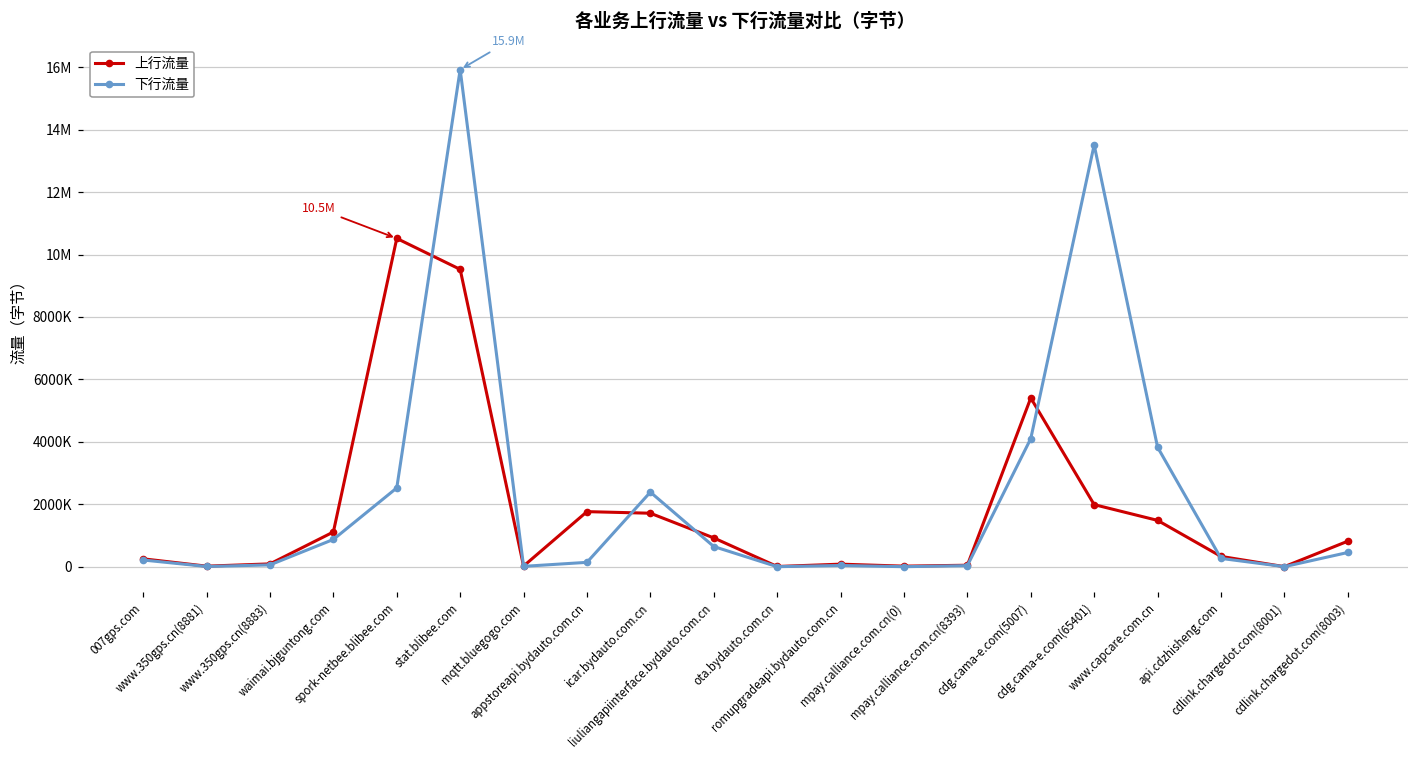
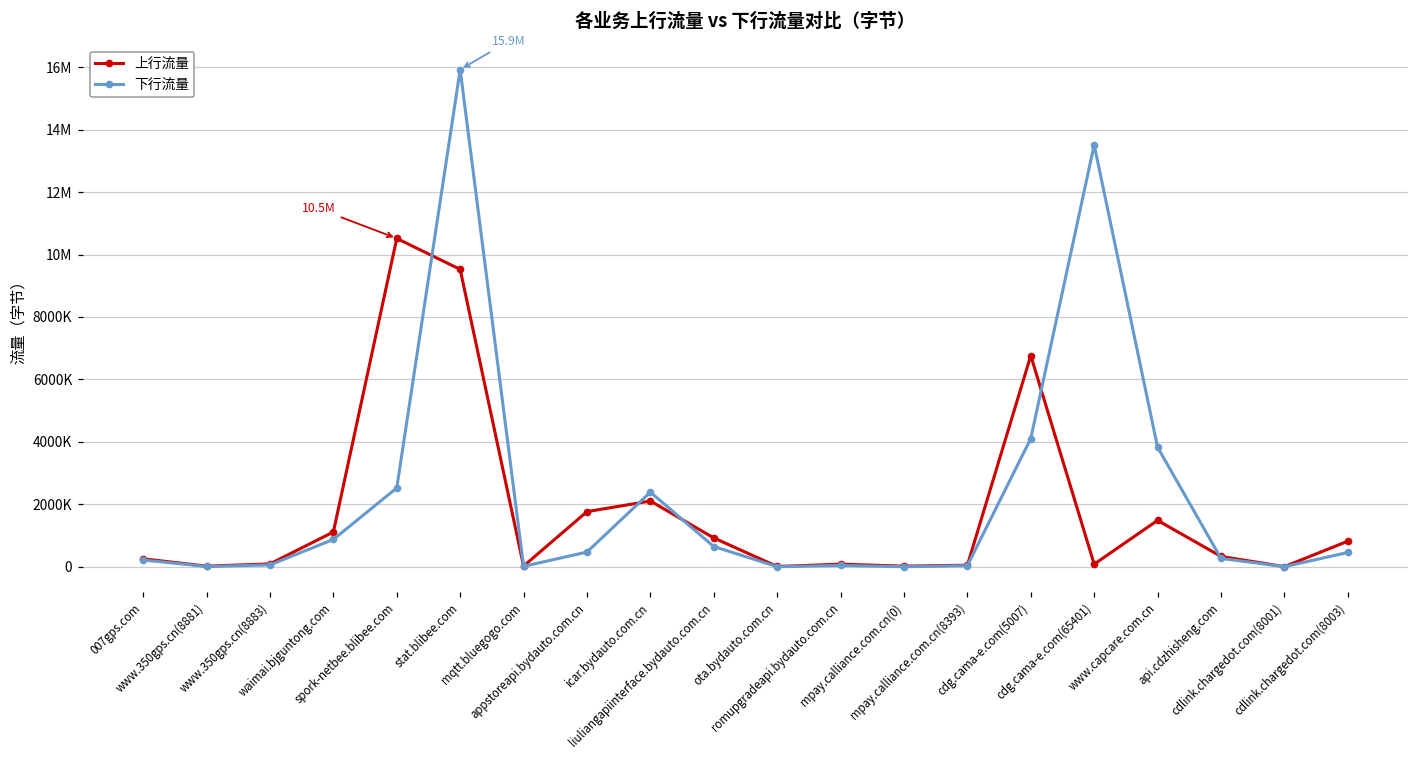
下行流量, appstoreapi.bydauto.com.cn: 100000 -> 500000
上行流量, icar.bydauto.com.cn: 1700000 -> 2100000
上行流量, cdg.cama-e.com(5007): 5400000 -> 6800000
上行流量, cdg.cama-e.com(65401): 2000000 -> 100000
